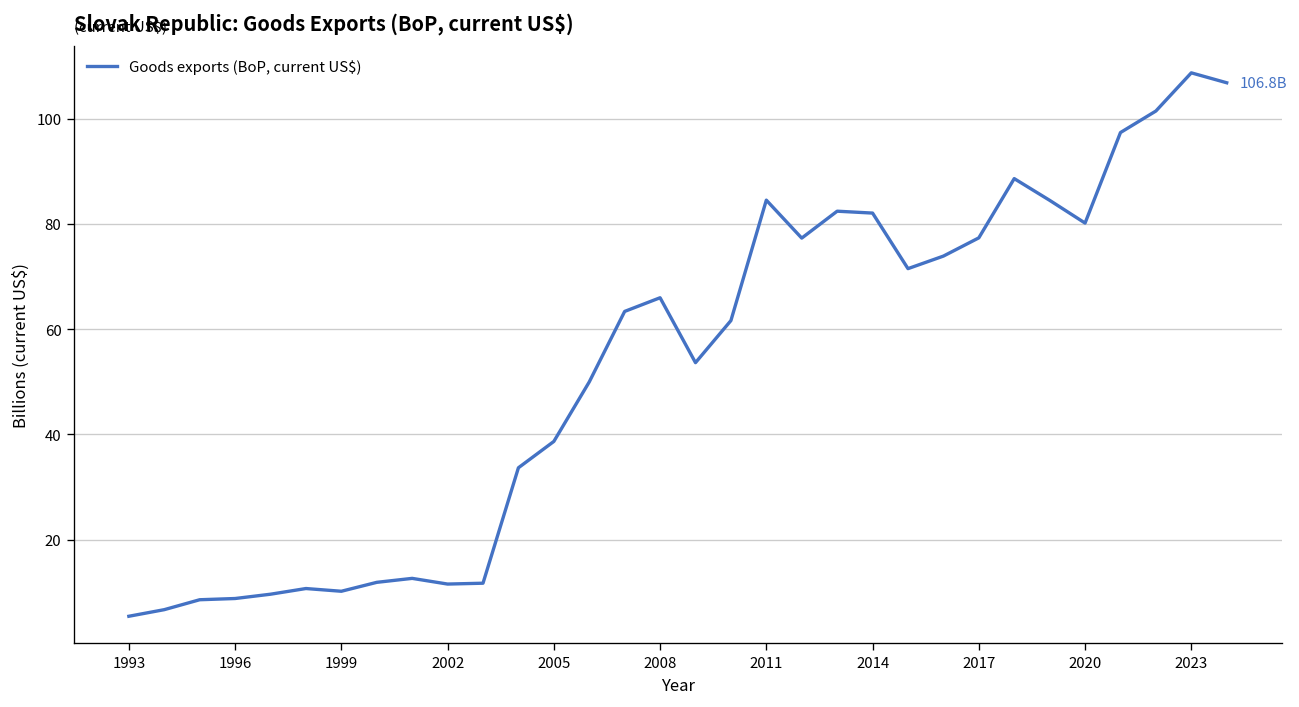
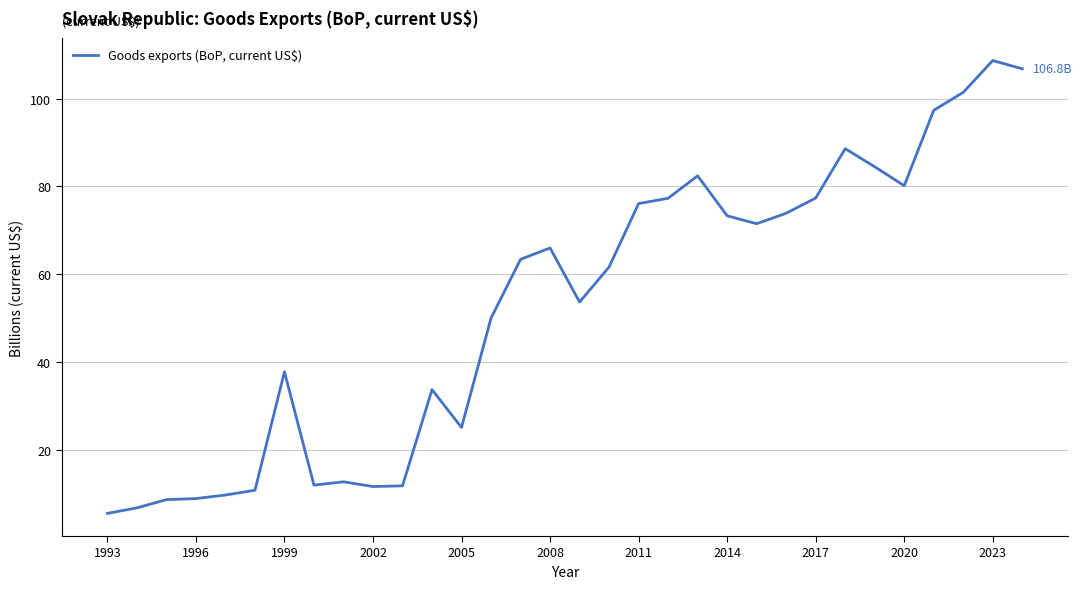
1999: 10 -> 38
2005: 39 -> 25
2011: 84 -> 76
2014: 82 -> 73
